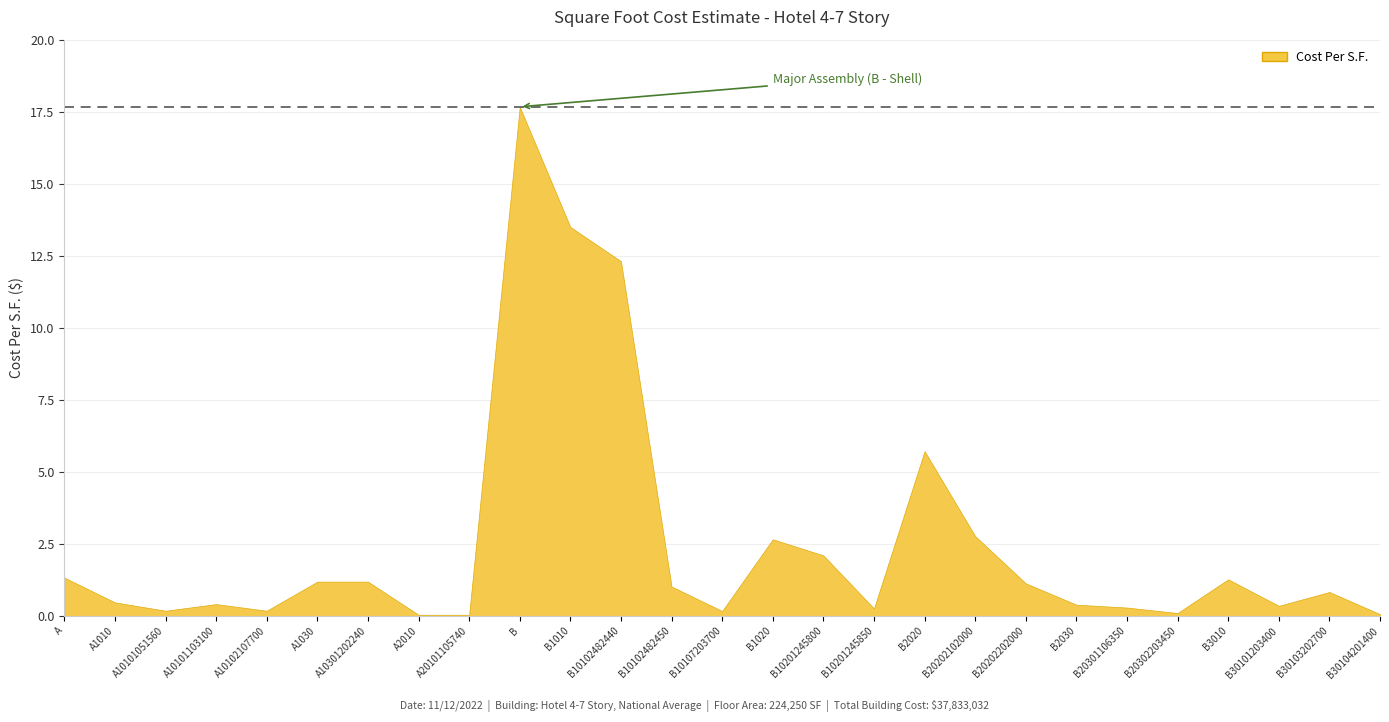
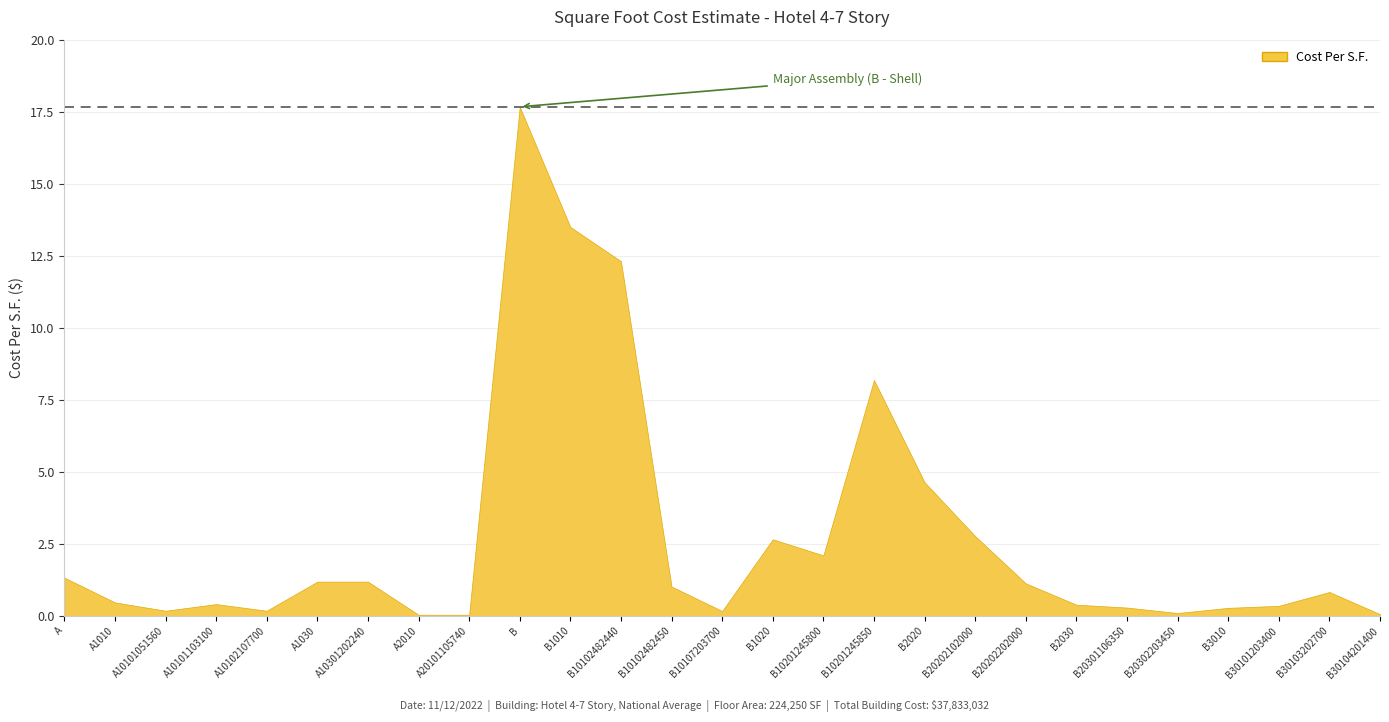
B10201245850: 0.3 -> 8.2
B2020: 5.7 -> 4.6
B3010: 1.3 -> 0.3
